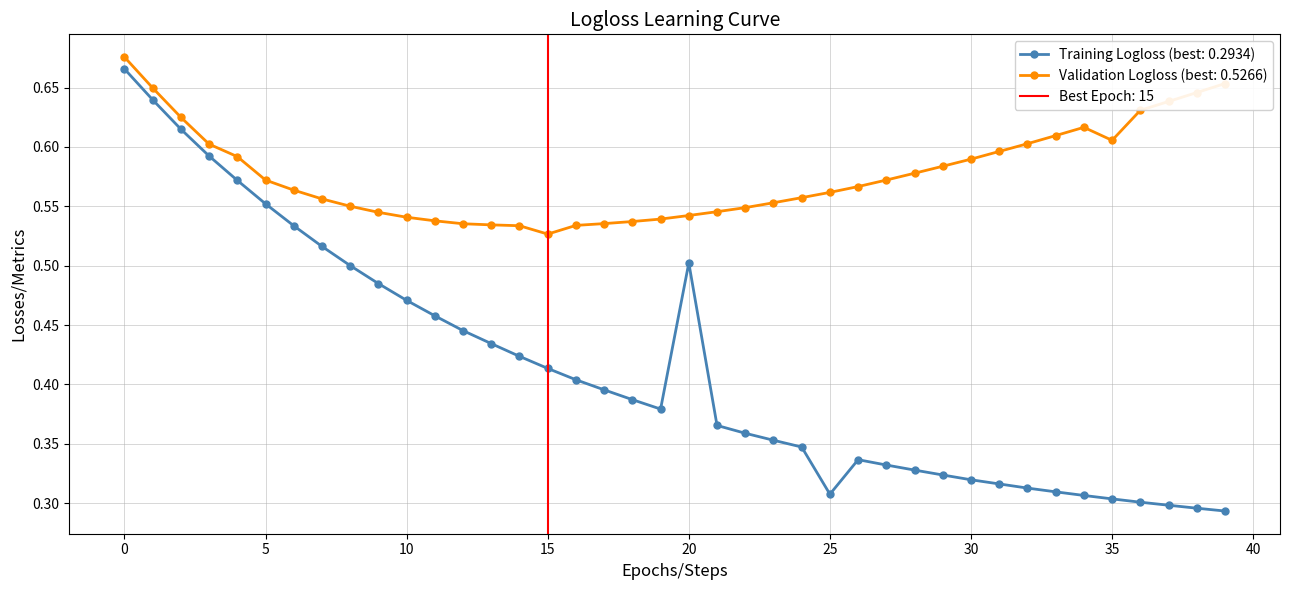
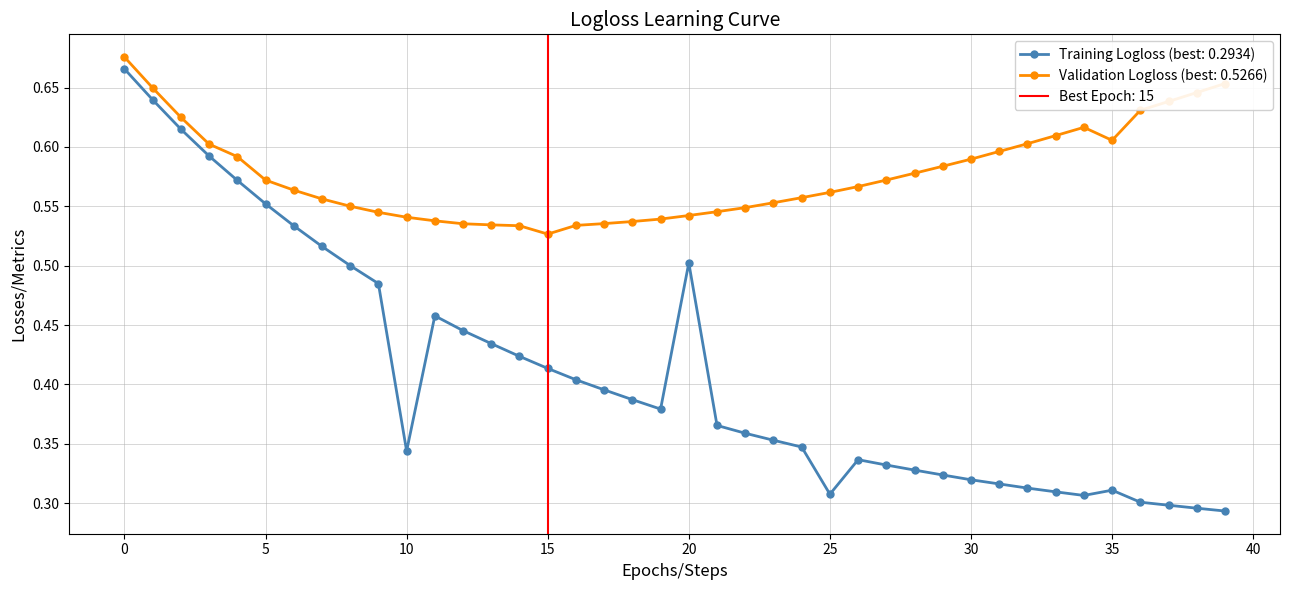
Training Logloss (best: 0.2934), 10: 0.471 -> 0.344
Training Logloss (best: 0.2934), 35: 0.304 -> 0.311
